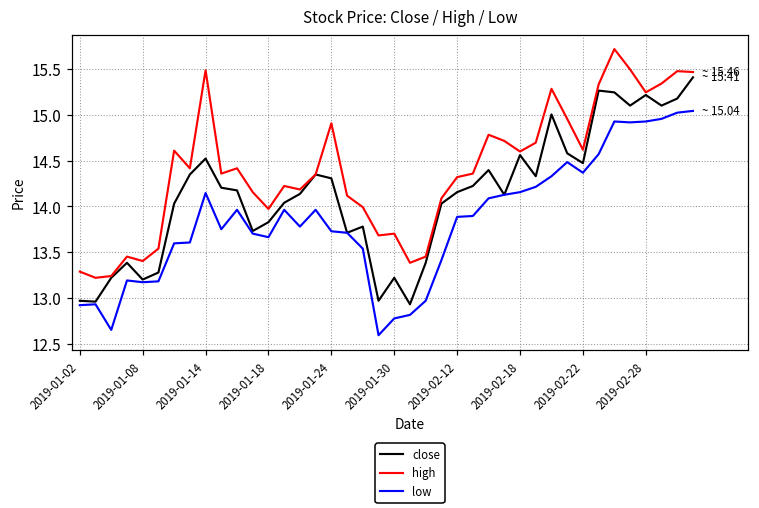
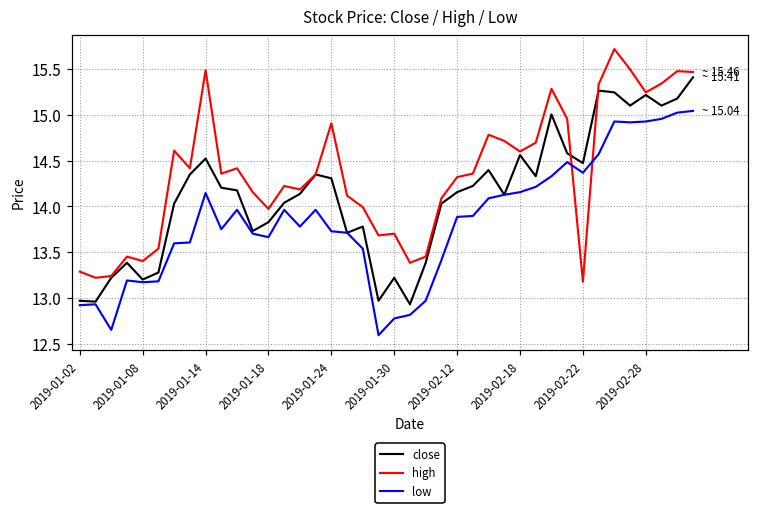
high, 2019-02-22: 14.6 -> 13.2
